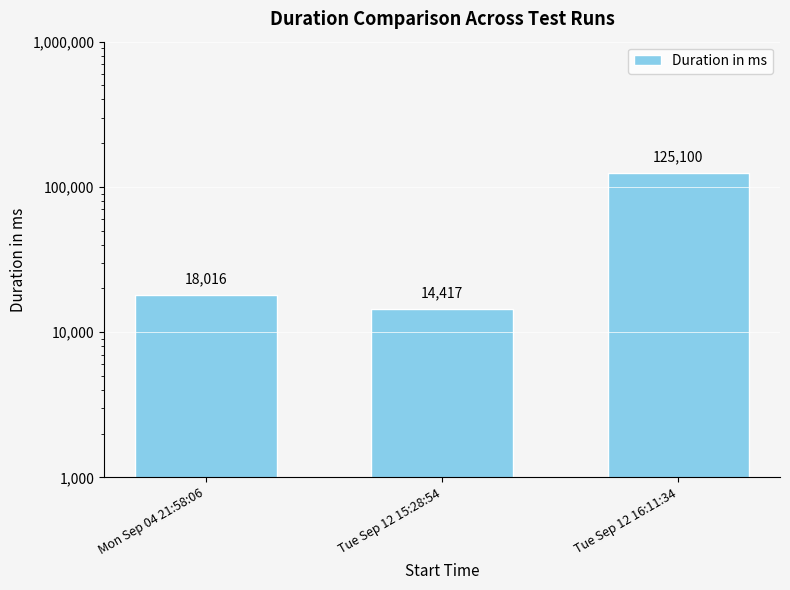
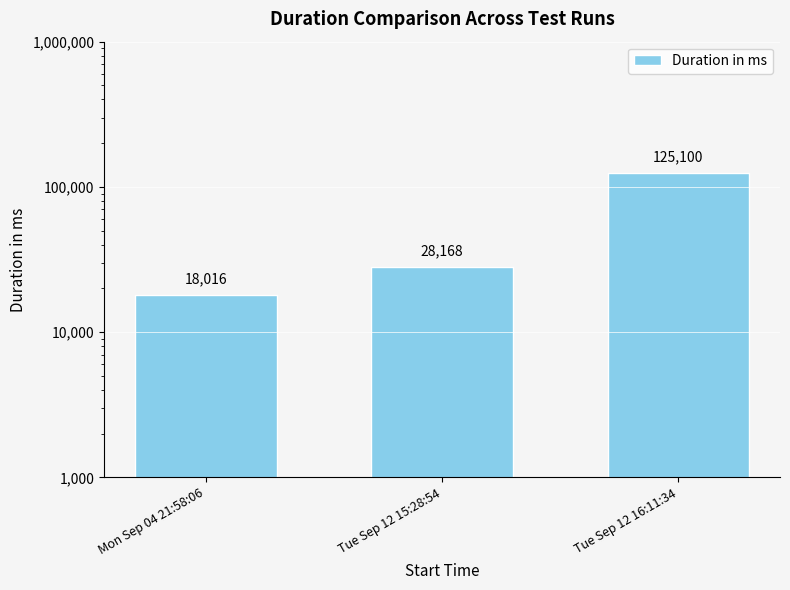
Tue Sep 12 15:28:54: 14,417 -> 28,168
